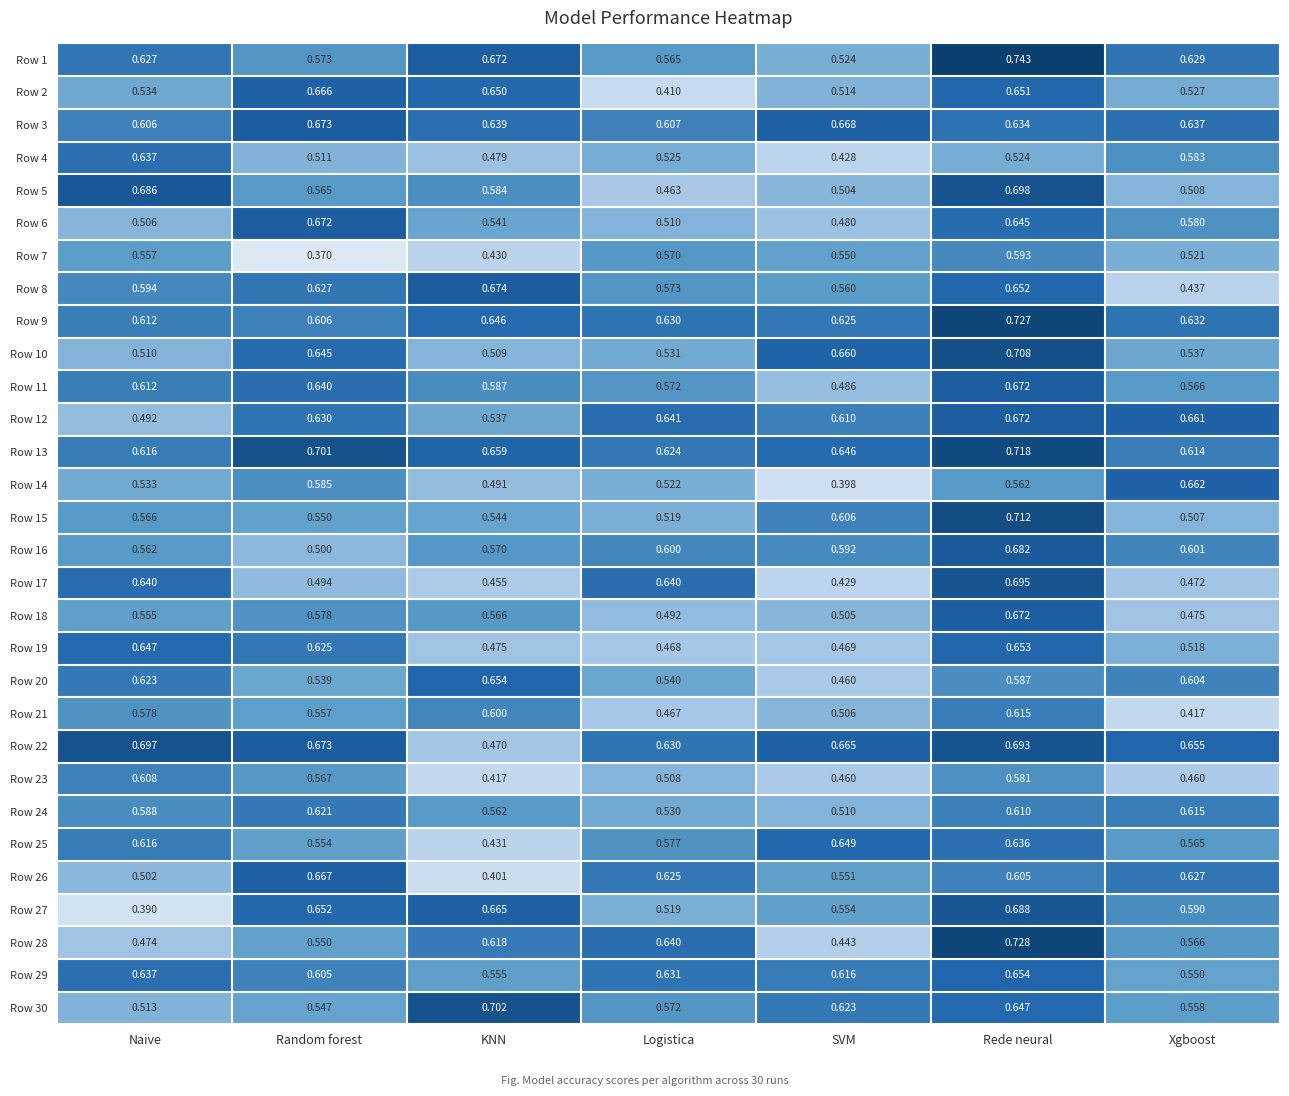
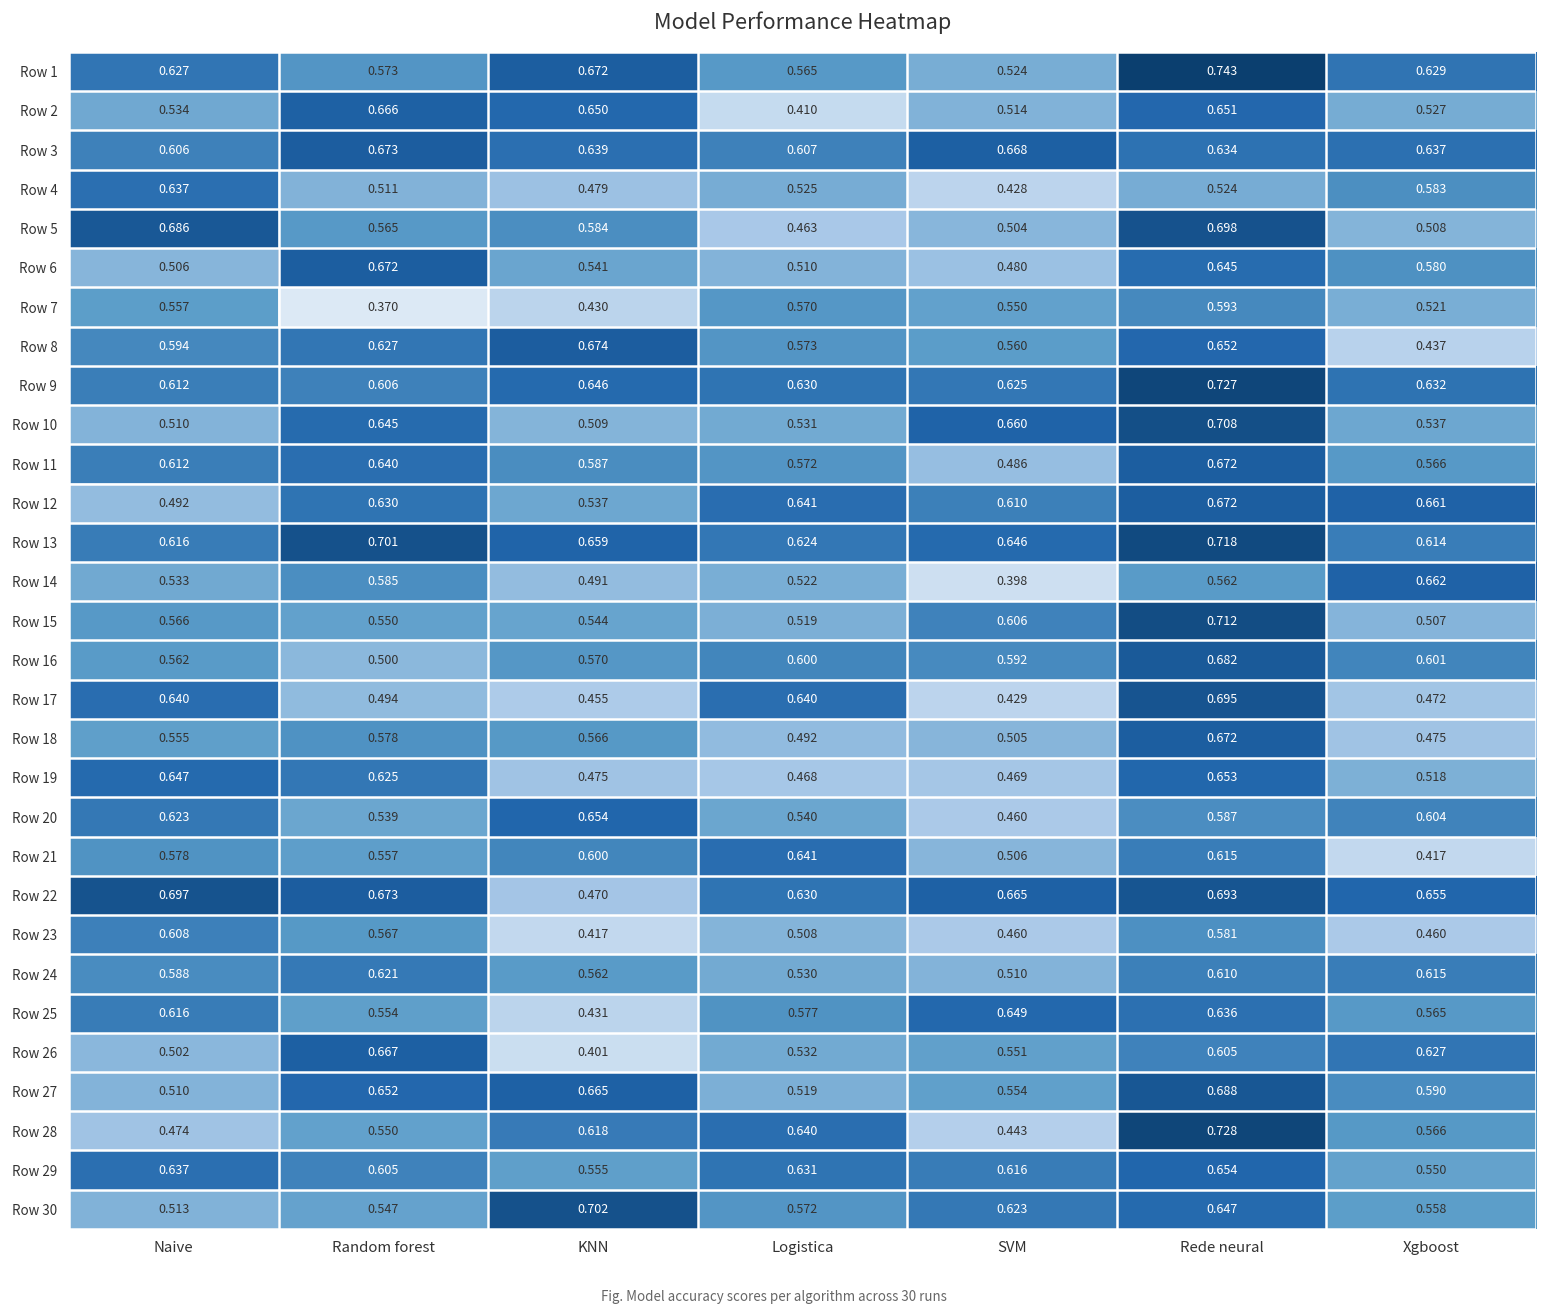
Row 21, Logistica: 0.467 -> 0.641
Row 26, Logistica: 0.625 -> 0.532
Row 27, Naive: 0.390 -> 0.510
